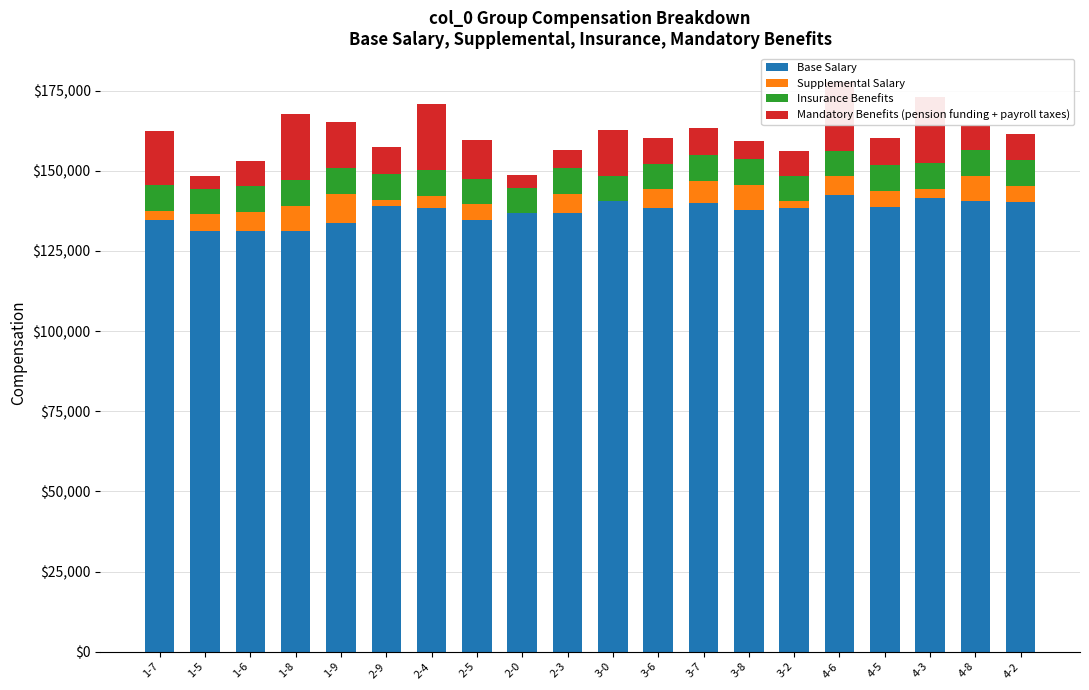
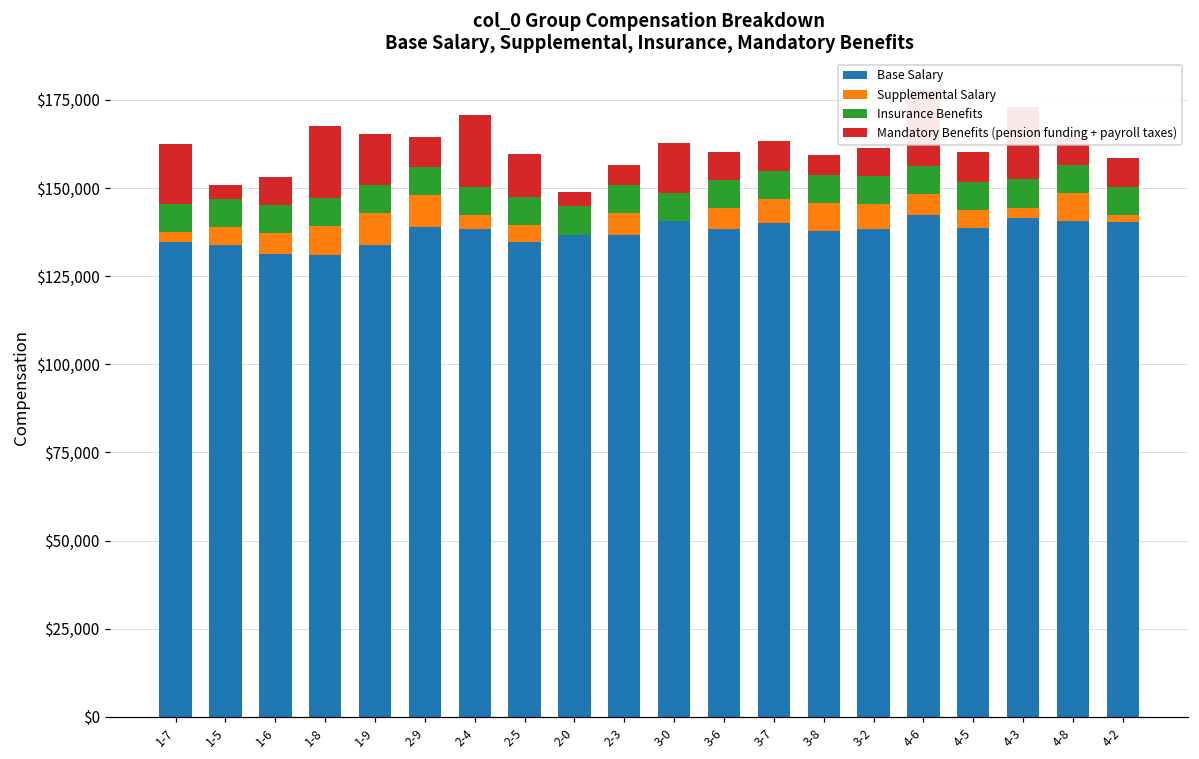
Base Salary, 1-5: $131,000 -> $134,000
Supplemental Salary, 2-9: $2,000 -> $9,000
Supplemental Salary, 3-2: $2,000 -> $7,000
Supplemental Salary, 4-2: $5,000 -> $2,000
